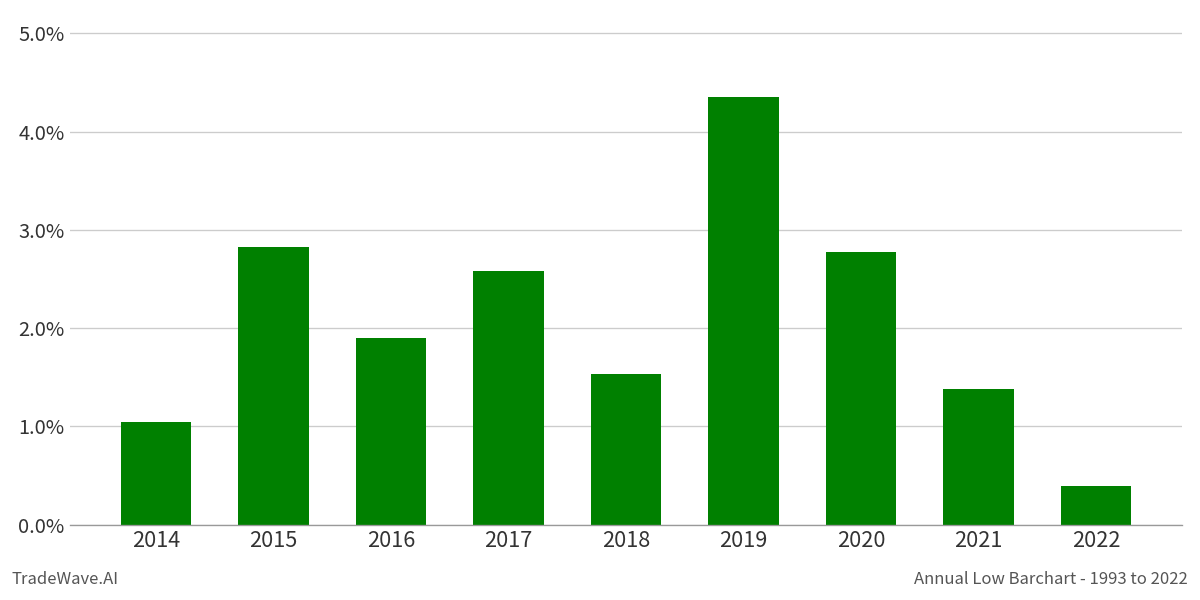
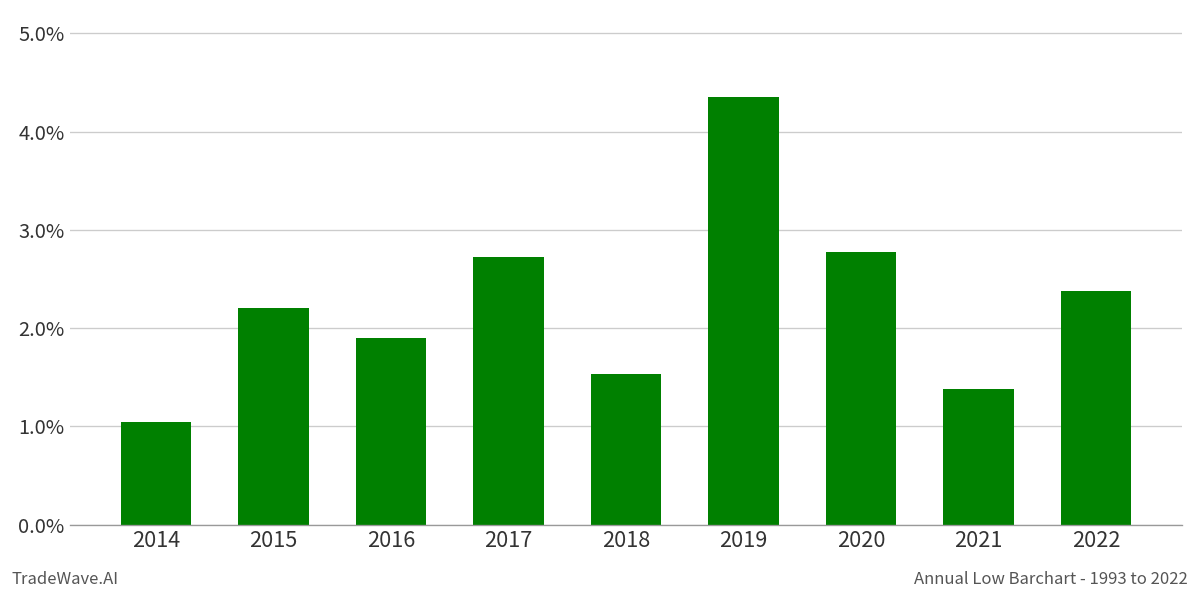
2015: 2.9% -> 2.2%
2017: 2.6% -> 2.8%
2022: 0.4% -> 2.4%
